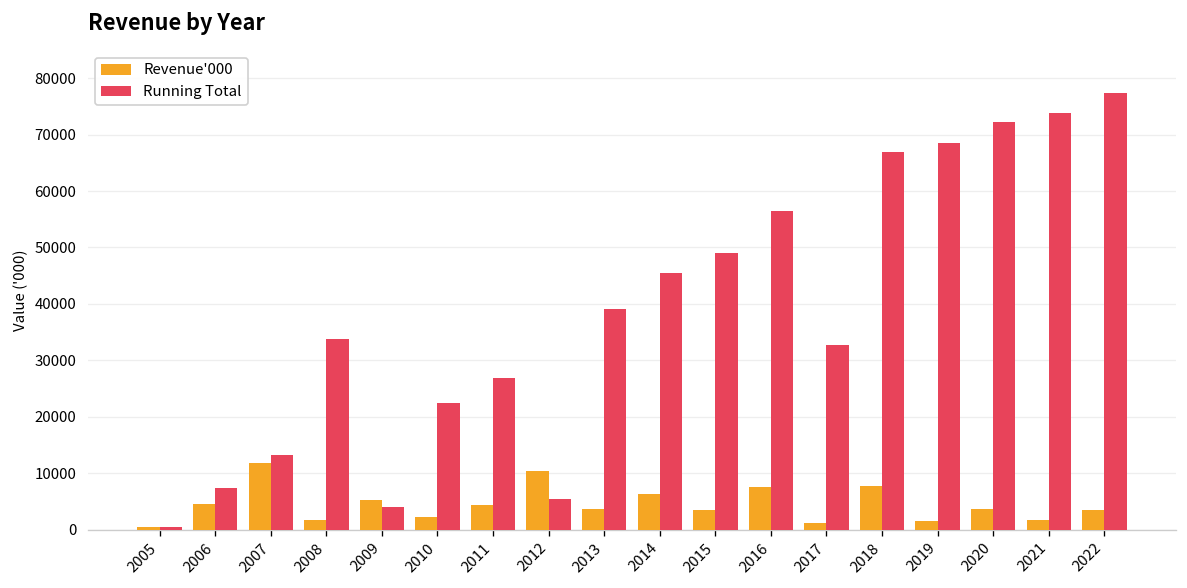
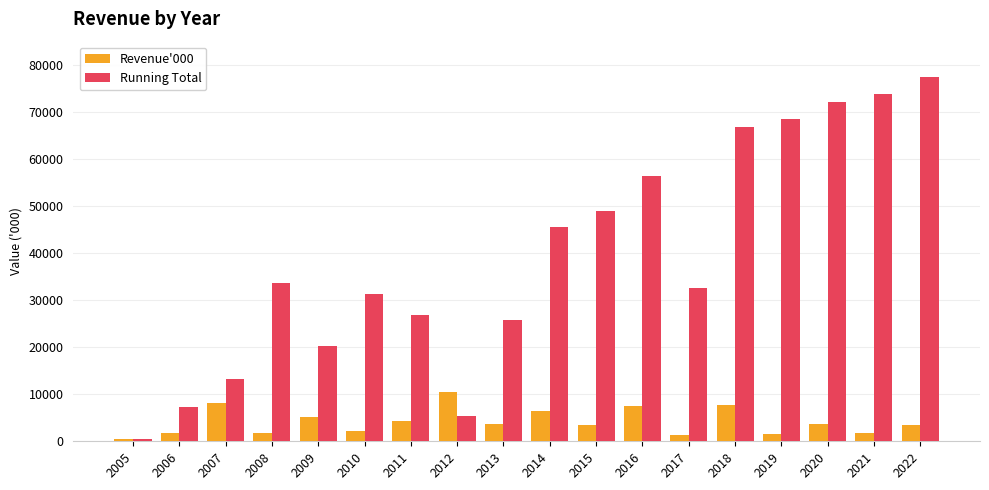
Revenue'000, 2006: 5000 -> 2000
Revenue'000, 2007: 12000 -> 8000
Running Total, 2009: 4000 -> 20000
Running Total, 2010: 22000 -> 31000
Running Total, 2013: 39000 -> 26000
